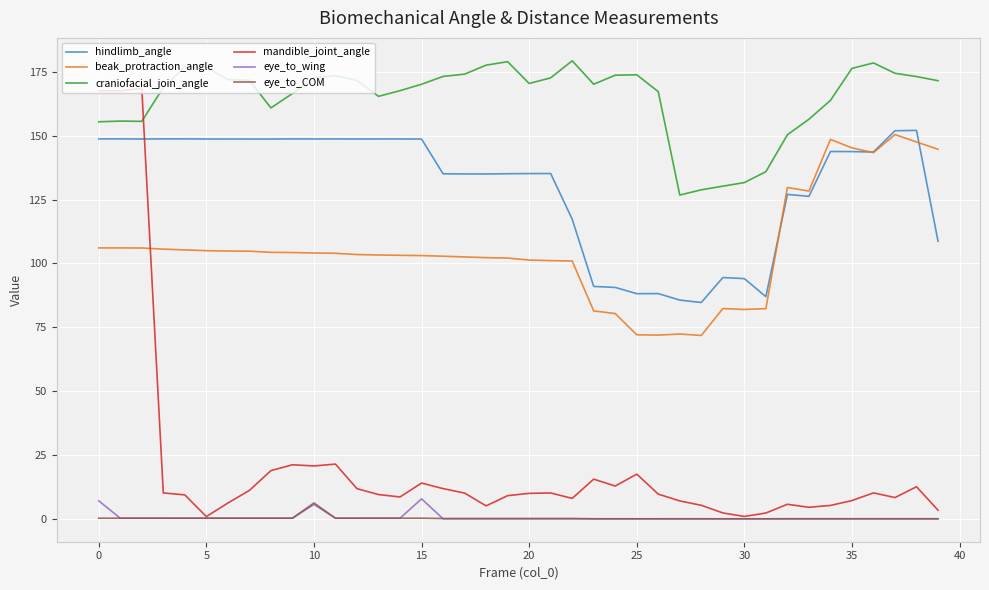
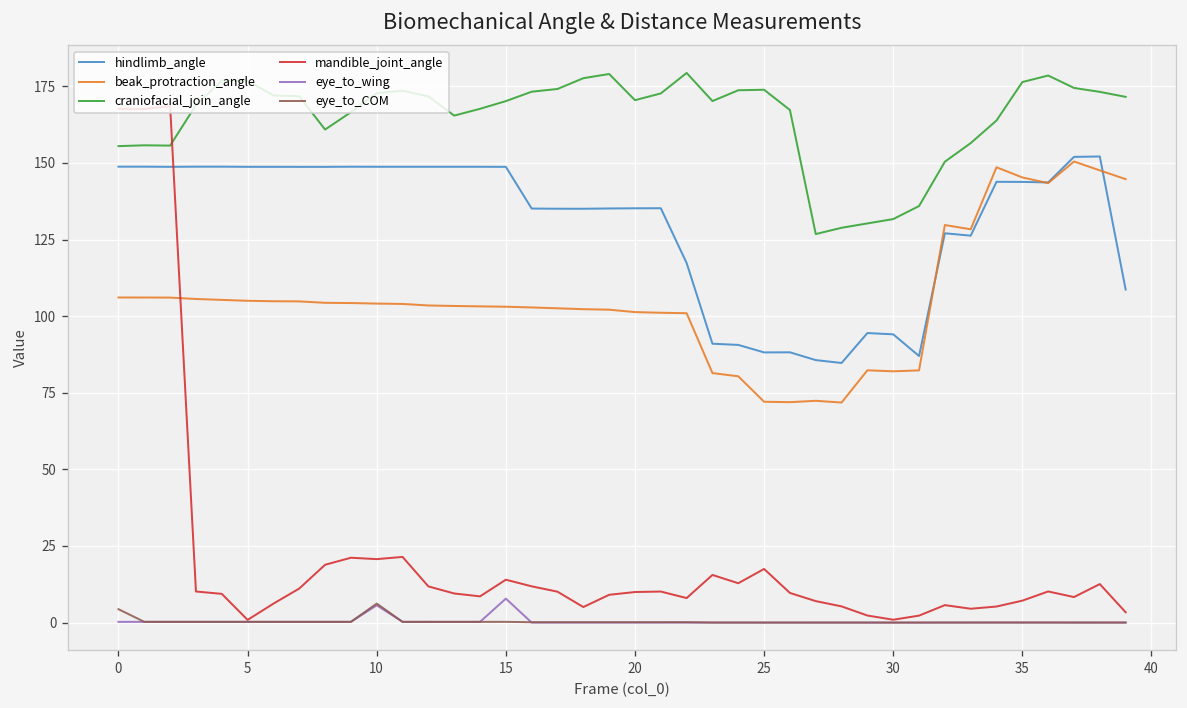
eye_to_wing, 0: 7 -> 0
eye_to_COM, 0: 0 -> 4
